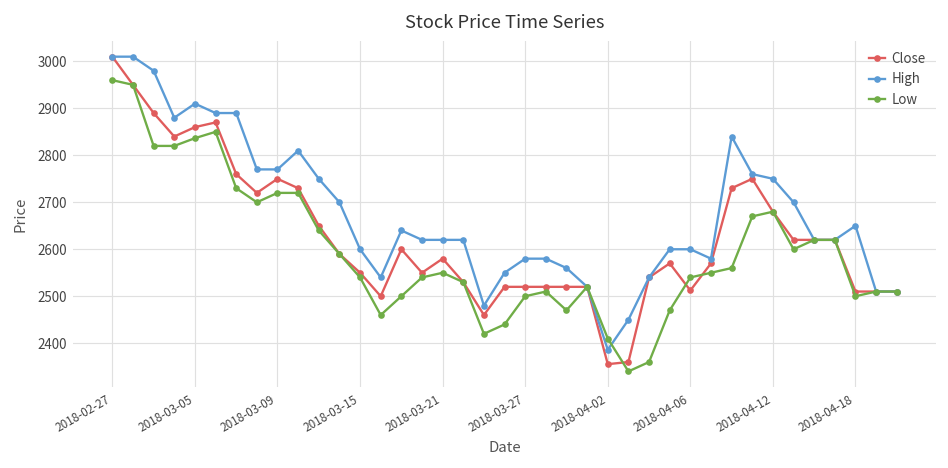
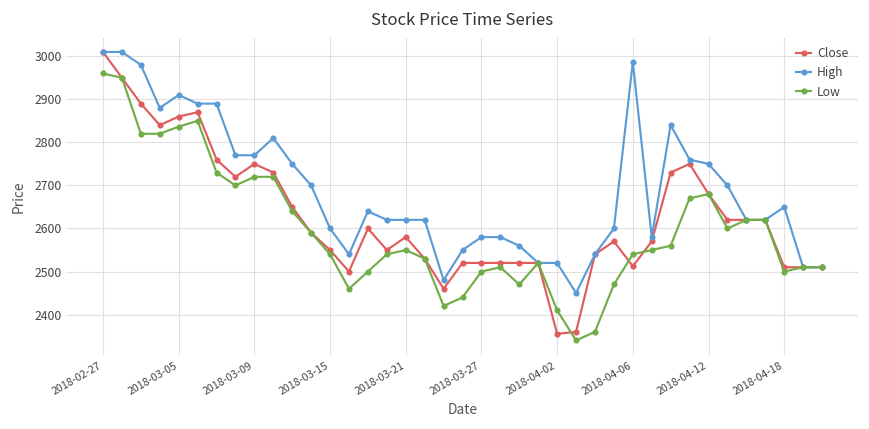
High, 2018-04-02: 2390 -> 2520
High, 2018-04-06: 2600 -> 2990
